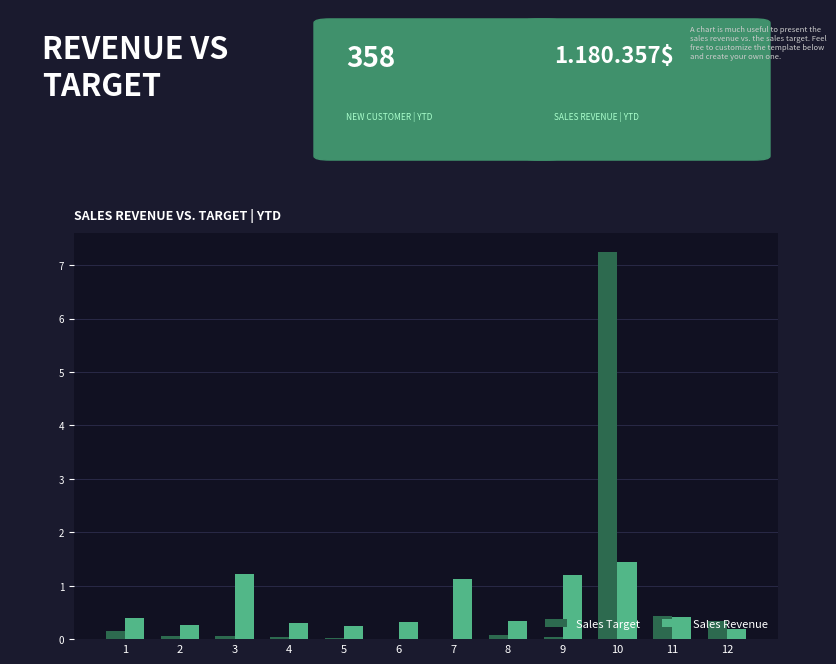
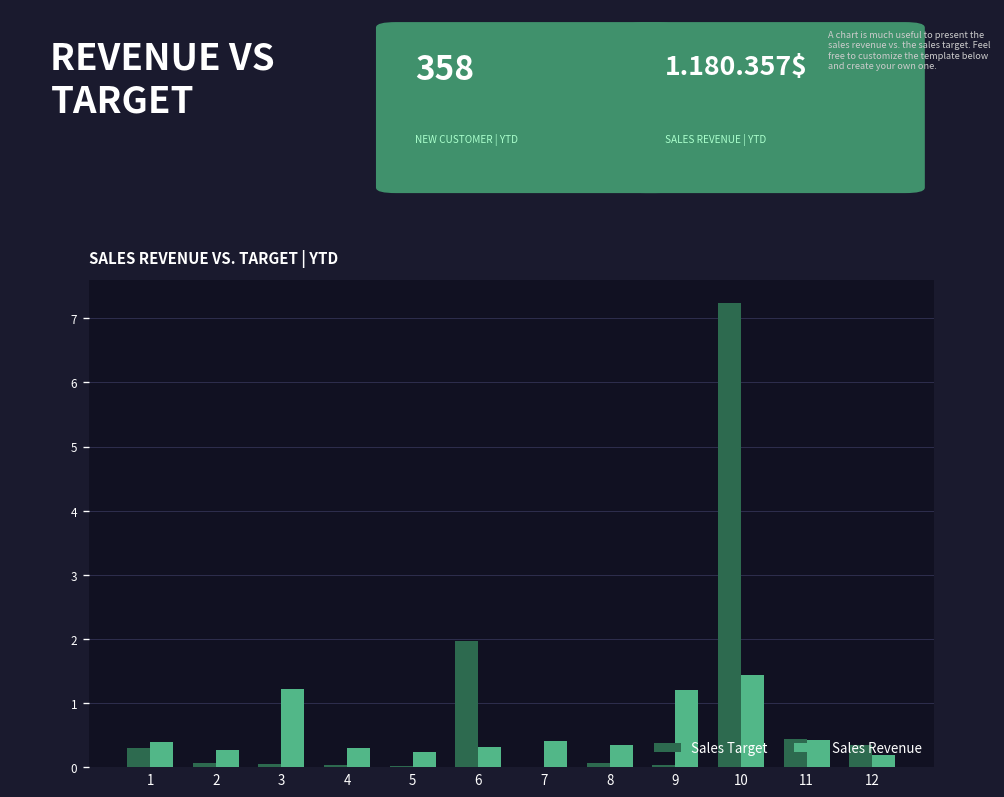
Sales Target, 1: 0.1 -> 0.3
Sales Target, 6: 0.0 -> 2.0
Sales Revenue, 7: 1.1 -> 0.4
